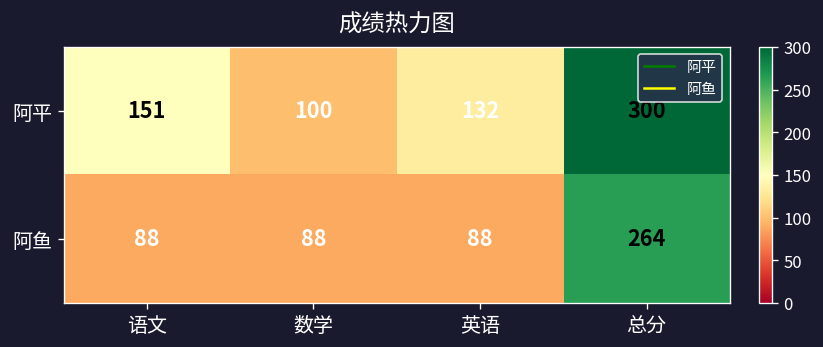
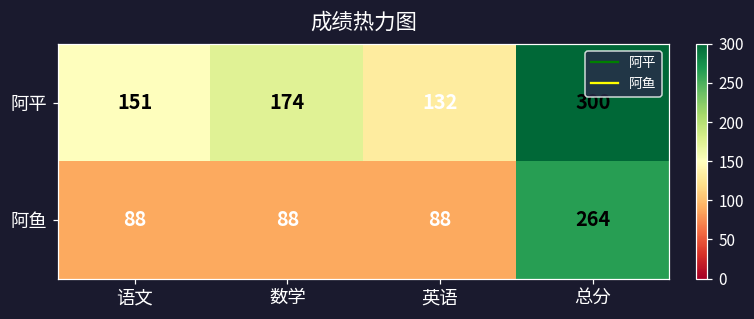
阿平, 数学: 100 -> 174
